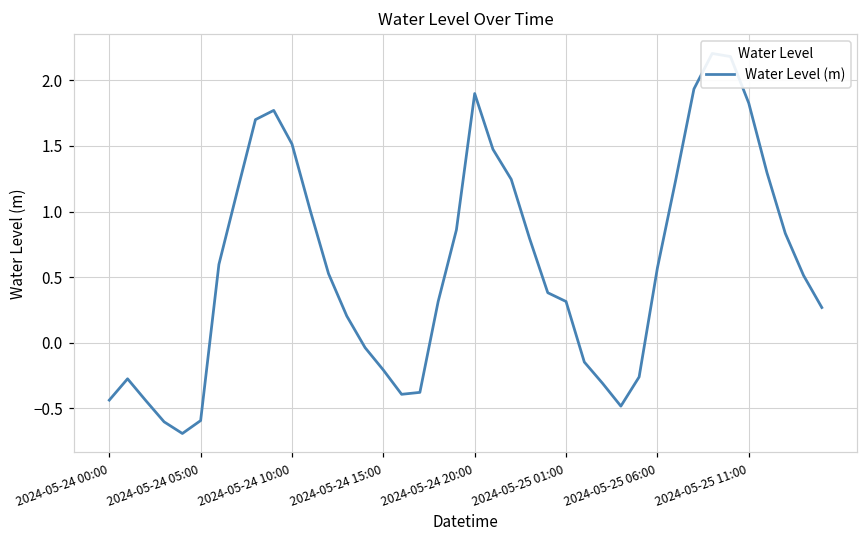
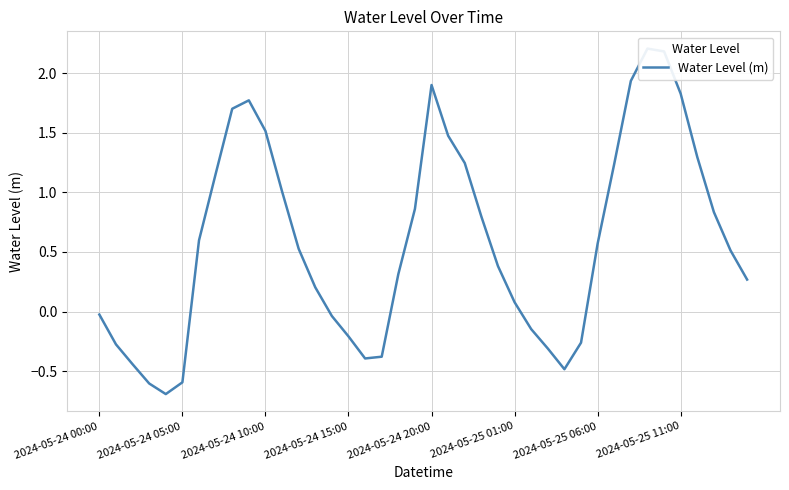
2024-05-24 00:00: -0.44 -> -0.02
2024-05-25 01:00: 0.31 -> 0.08
